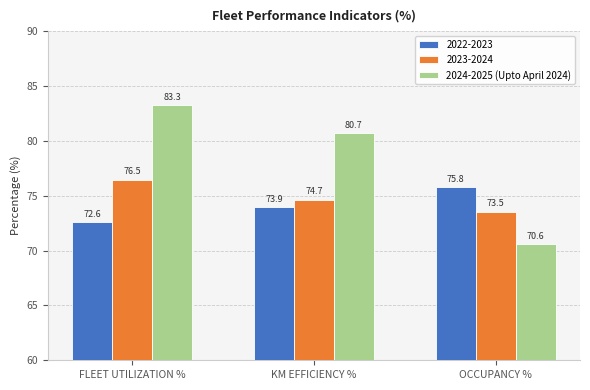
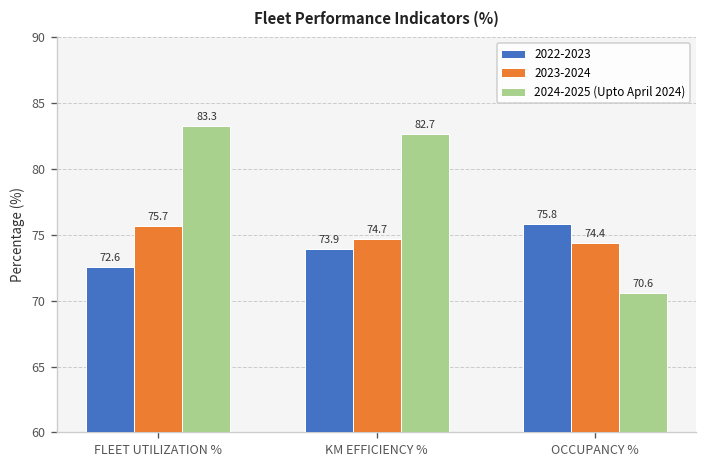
2023-2024, FLEET UTILIZATION %: 76.5 -> 75.7
2024-2025 (Upto April 2024), KM EFFICIENCY %: 80.7 -> 82.7
2023-2024, OCCUPANCY %: 73.5 -> 74.4
